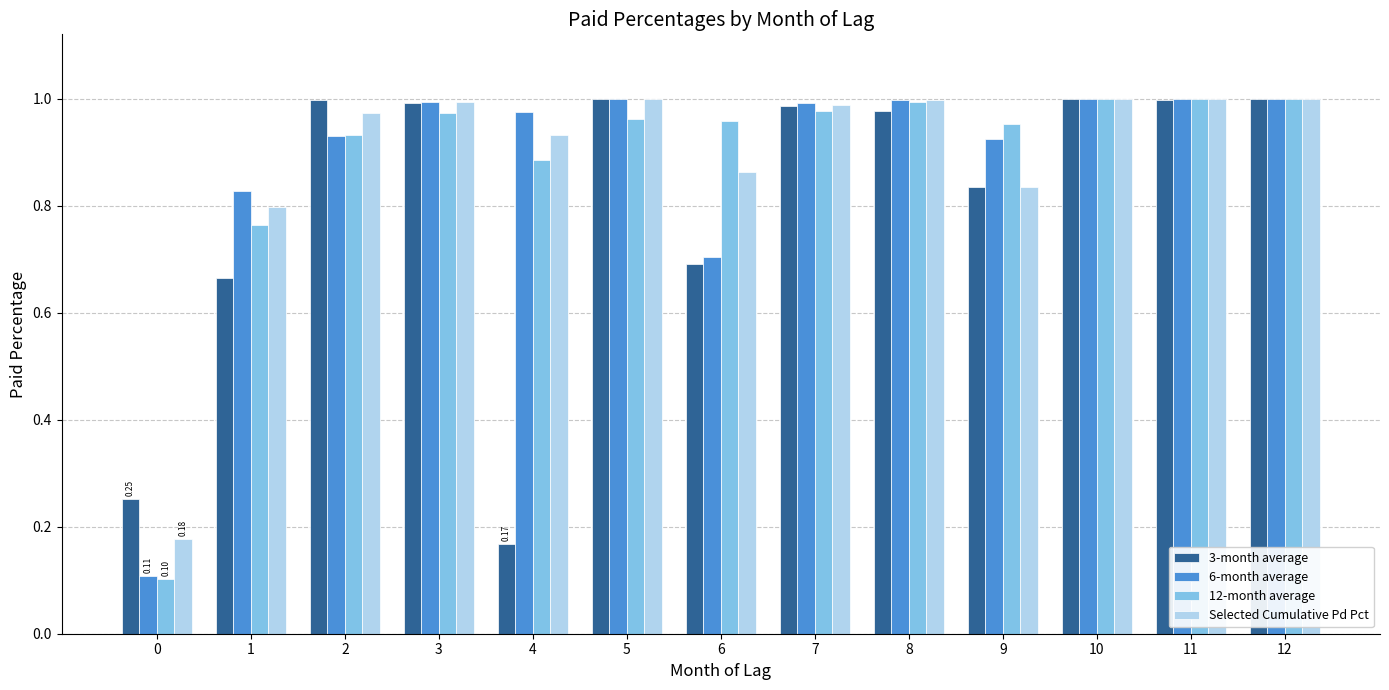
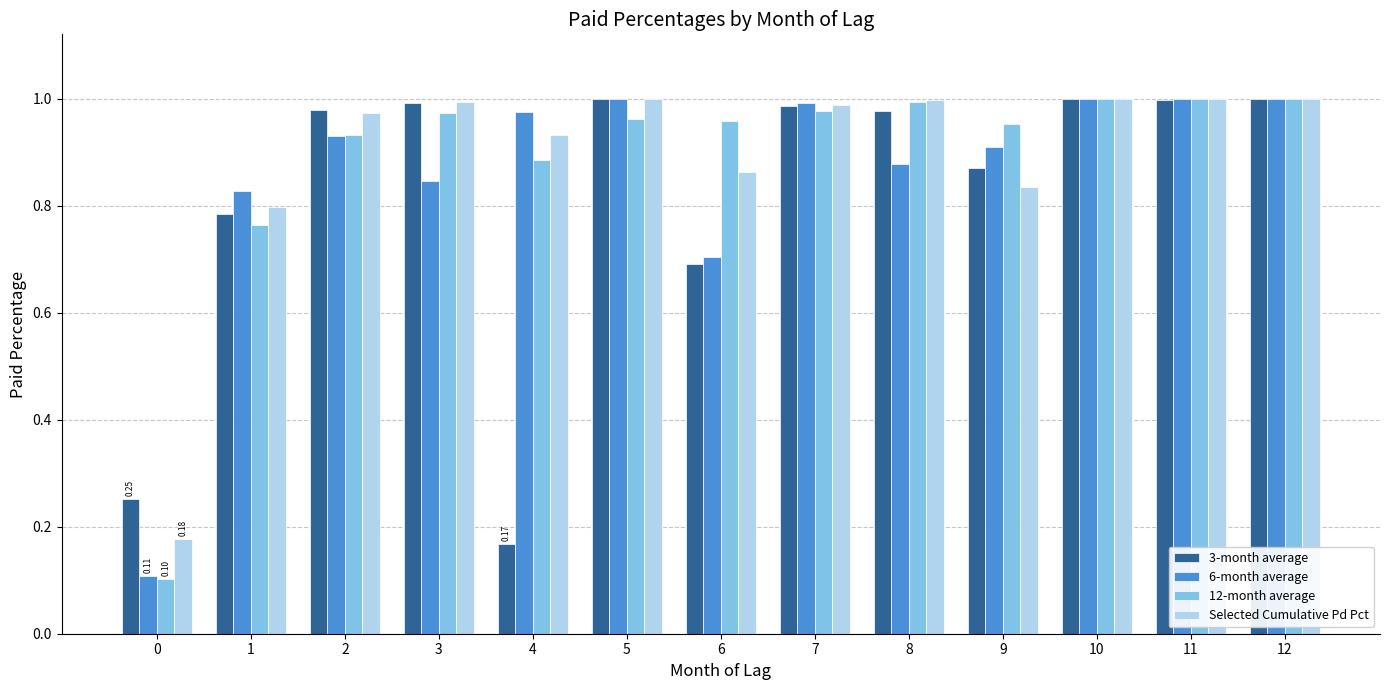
3-month average, 1: 0.67 -> 0.78
3-month average, 2: 1.00 -> 0.98
6-month average, 3: 0.99 -> 0.85
6-month average, 8: 1.00 -> 0.88
3-month average, 9: 0.83 -> 0.87
6-month average, 9: 0.92 -> 0.91
